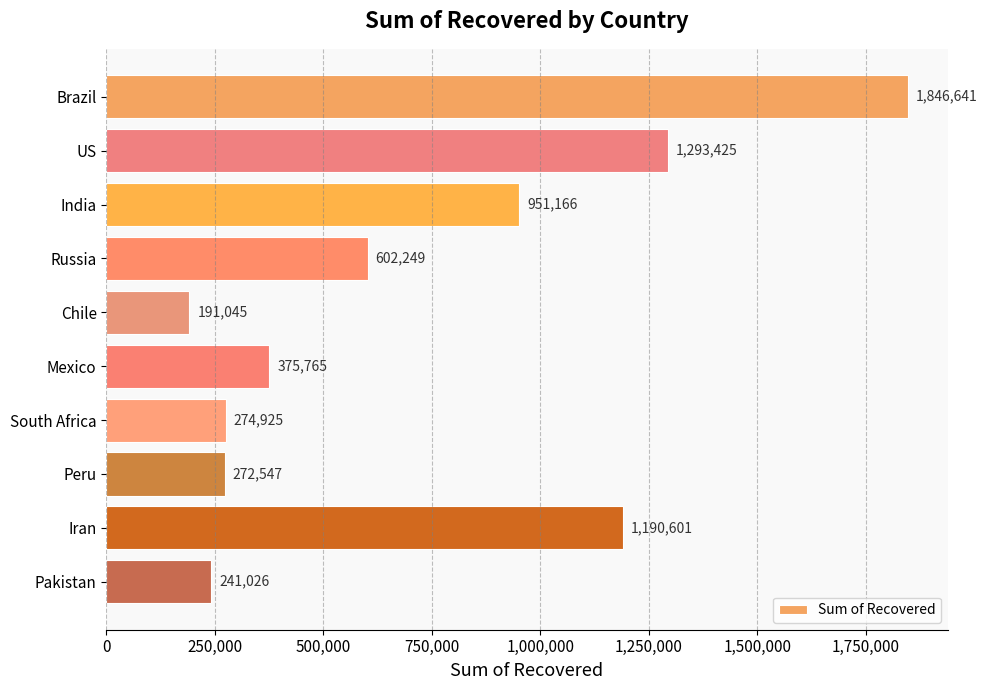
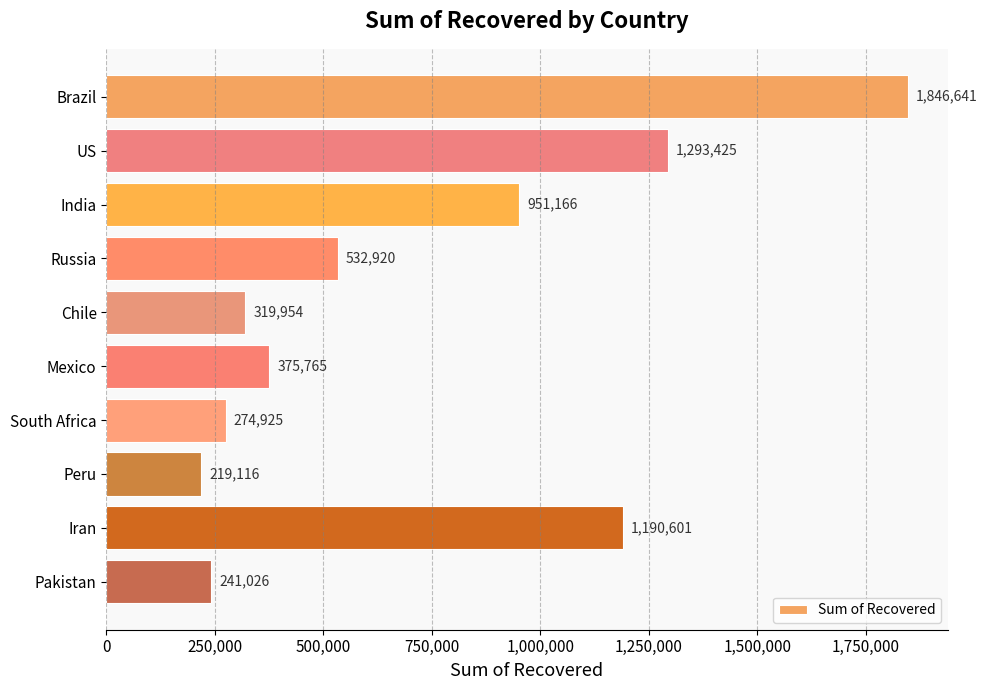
Russia: 602,249 -> 532,920
Chile: 191,045 -> 319,954
Peru: 272,547 -> 219,116
